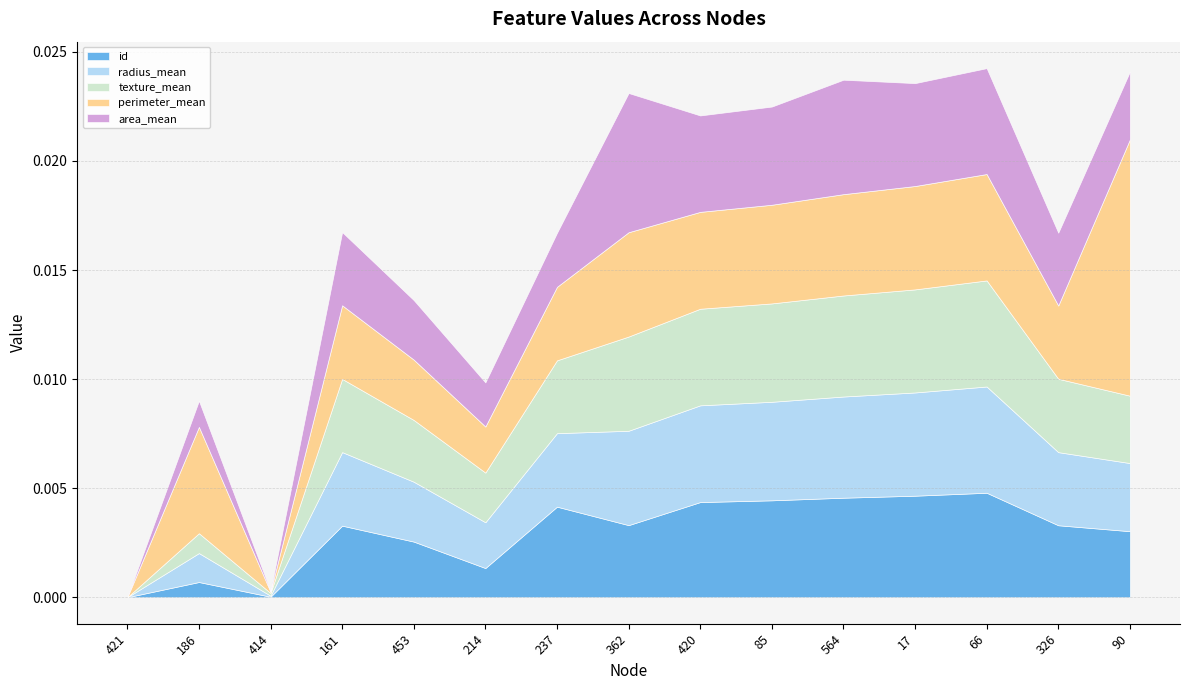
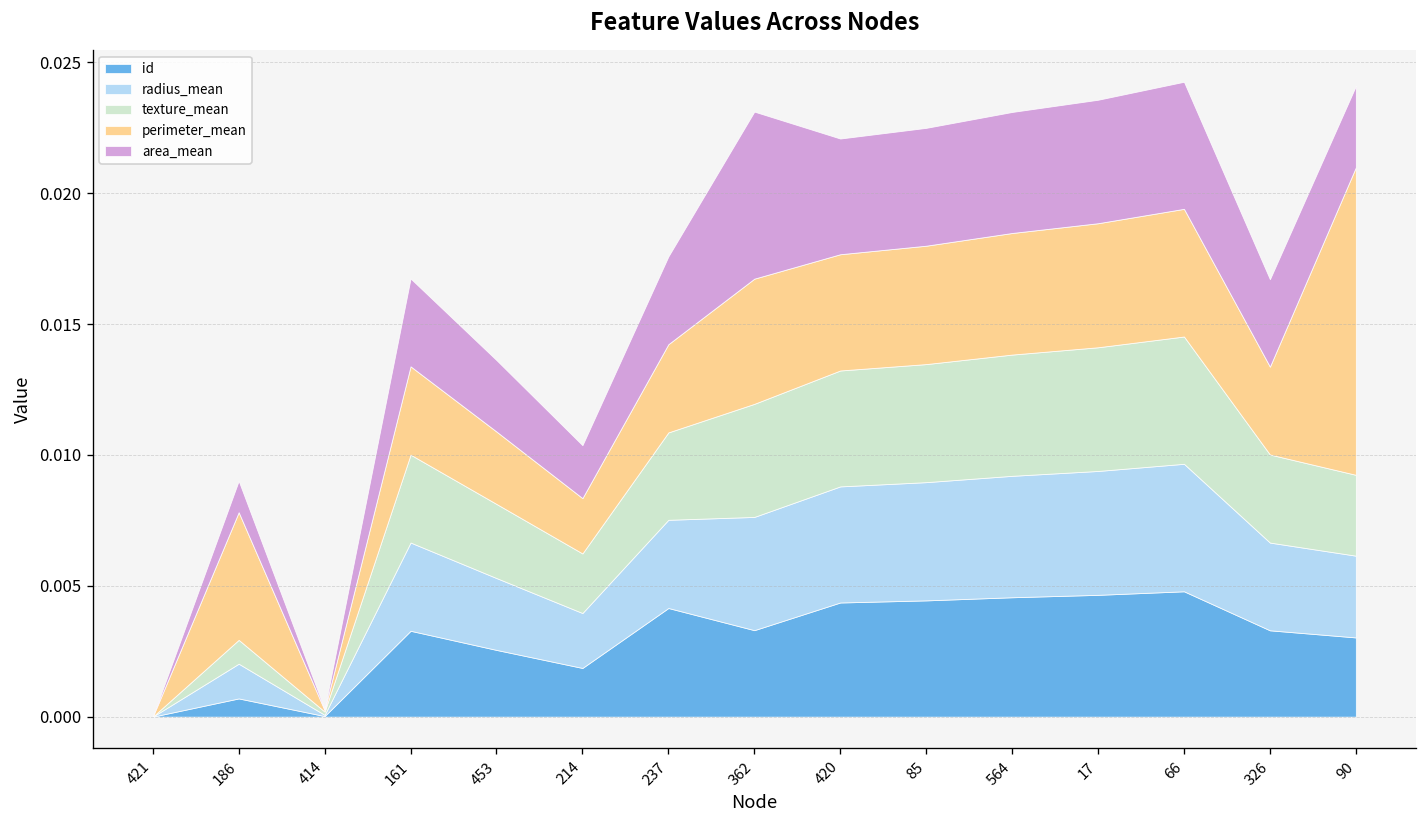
id, 214: 0.0013 -> 0.0019
area_mean, 237: 0.0025 -> 0.0034
area_mean, 564: 0.0052 -> 0.0046
